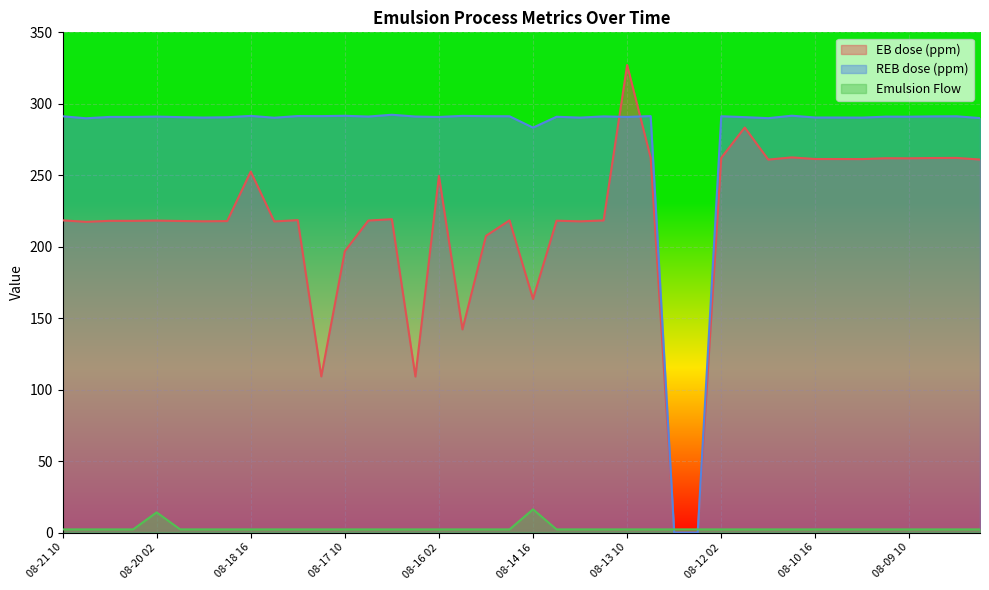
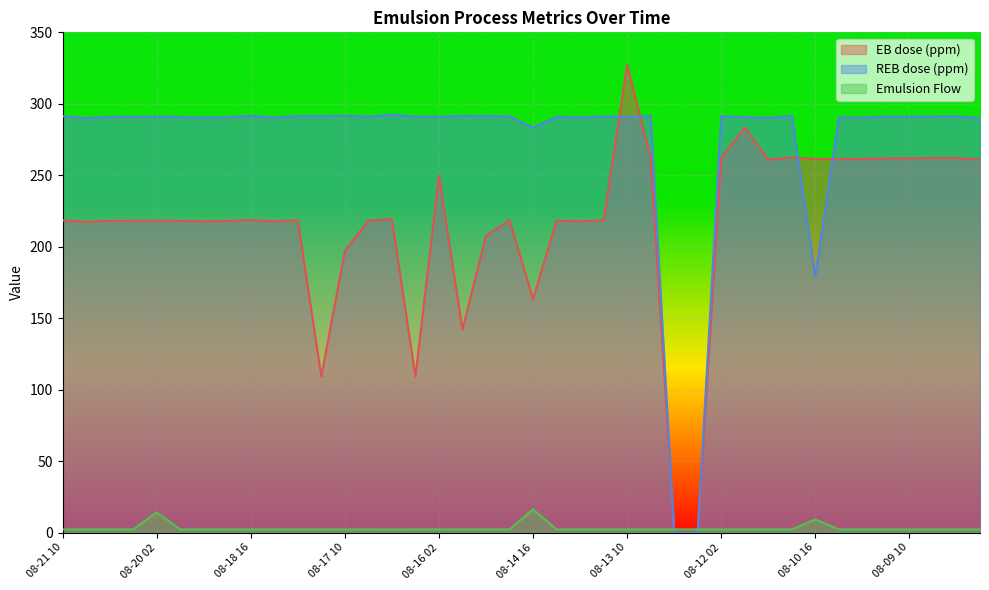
EB dose (ppm), 08-18 16: 253 -> 219
REB dose (ppm), 08-10 16: 290 -> 179
Emulsion Flow, 08-10 16: 2 -> 9
